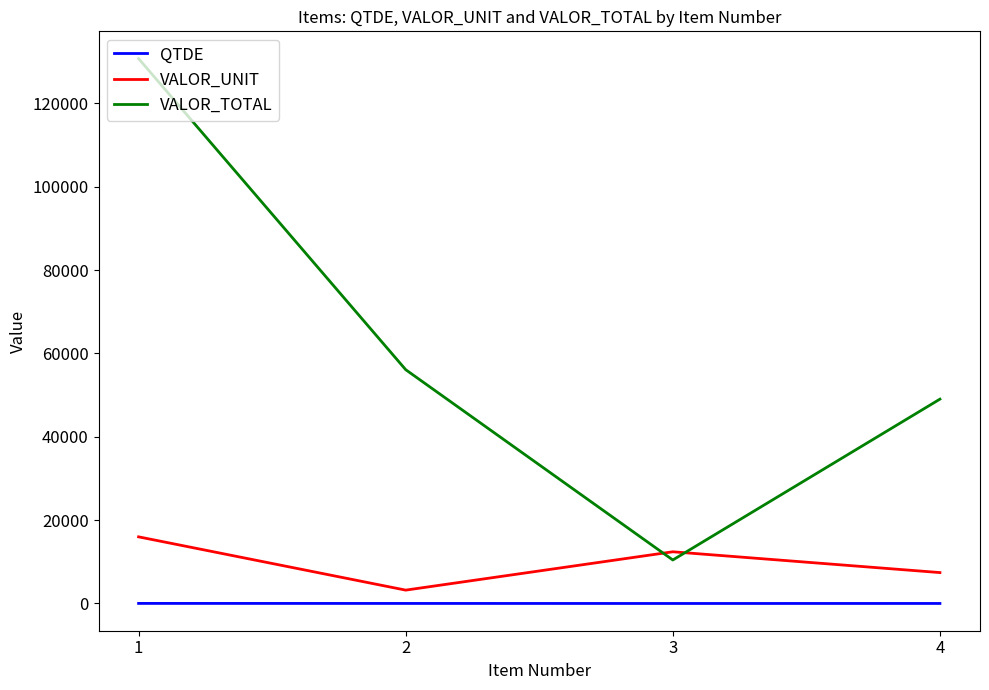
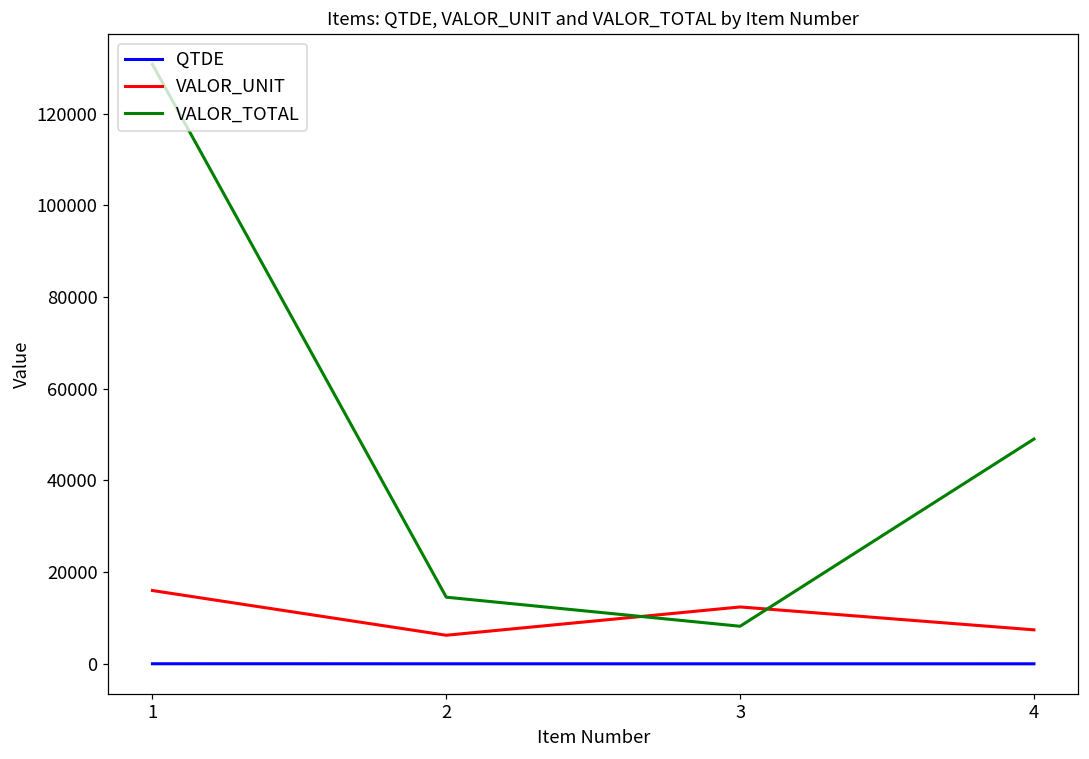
VALOR_UNIT, 2: 3000 -> 6000
VALOR_TOTAL, 2: 56000 -> 15000
VALOR_TOTAL, 3: 10000 -> 8000
